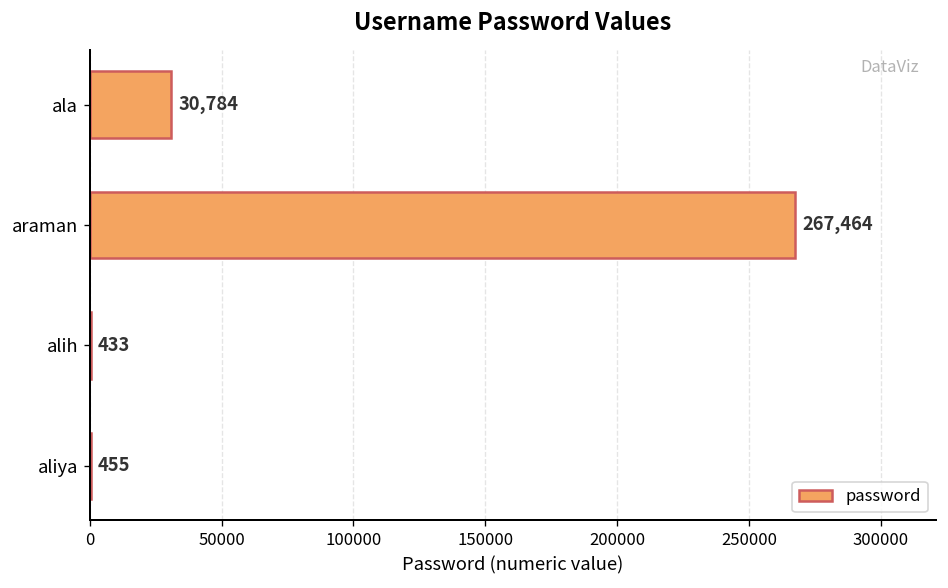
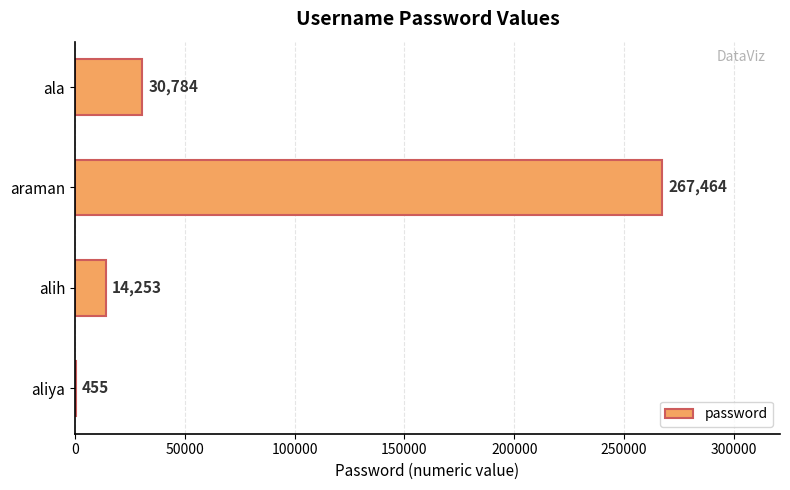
alih: 433 -> 14,253
